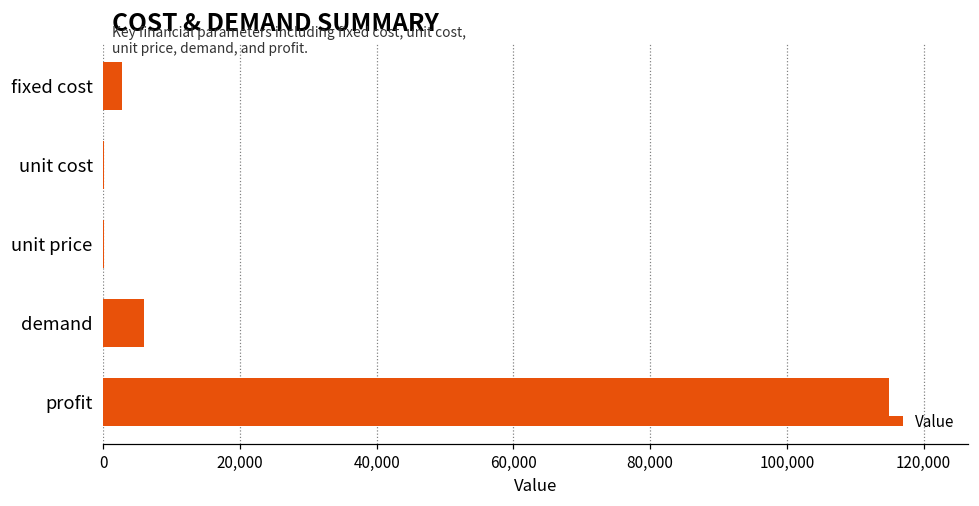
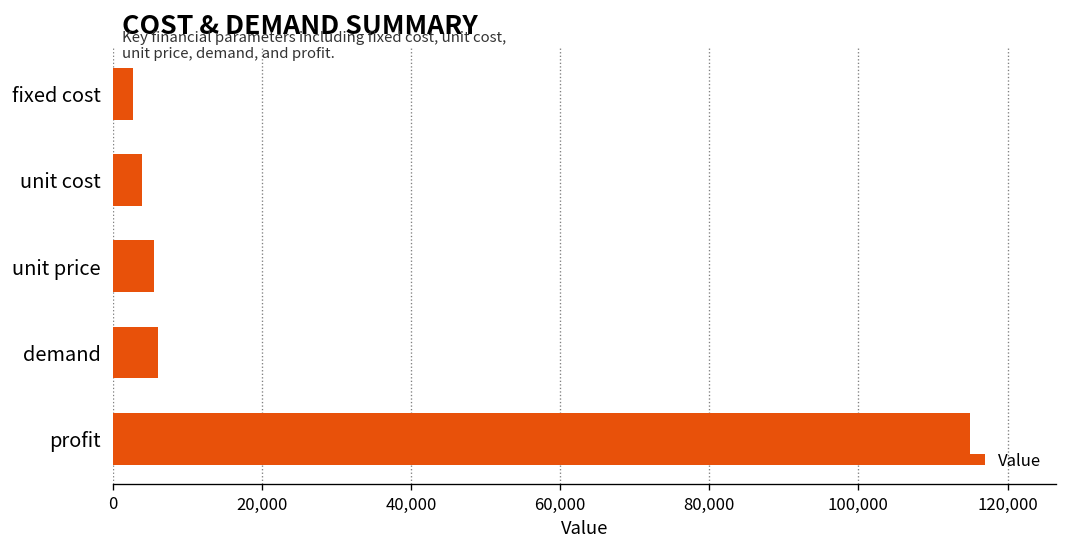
unit cost: 0 -> 4,000
unit price: 0 -> 6,000
